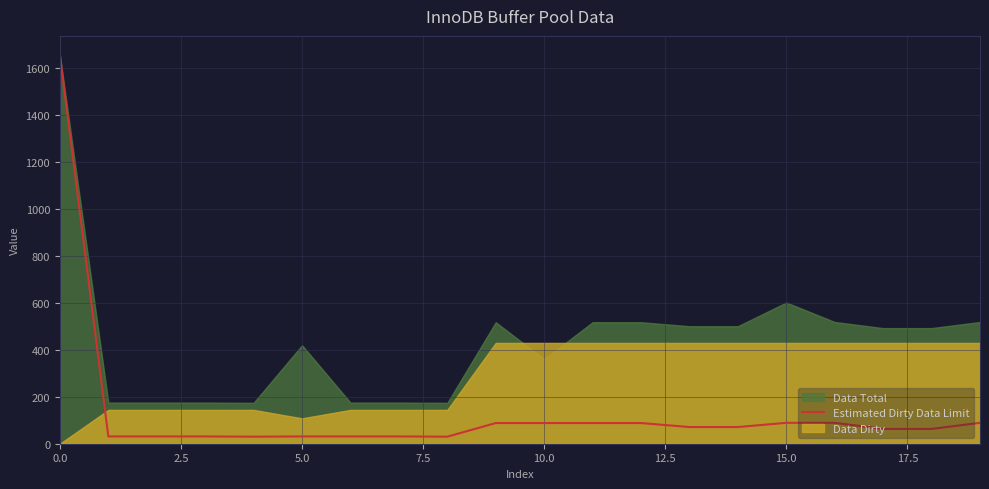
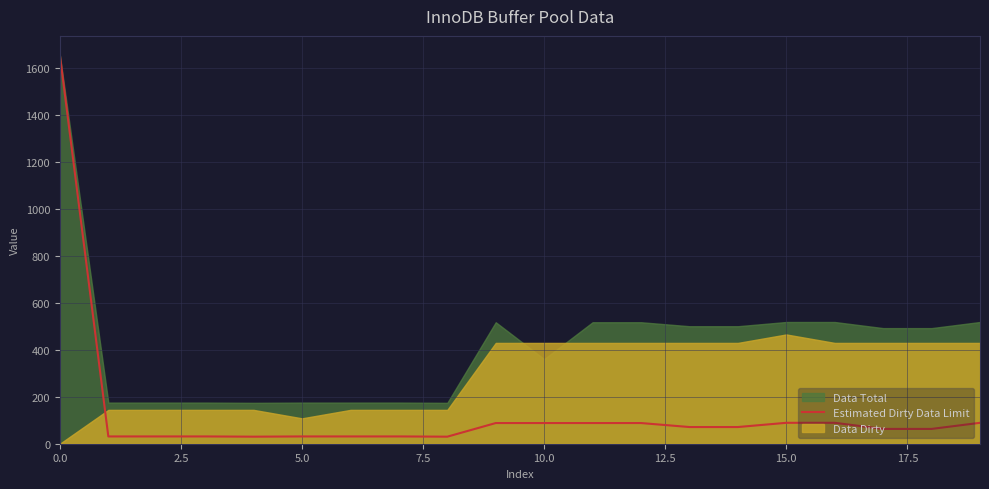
Data Total, 5.0: 420 -> 180
Data Total, 15.0: 600 -> 520
Data Dirty, 15.0: 430 -> 470
